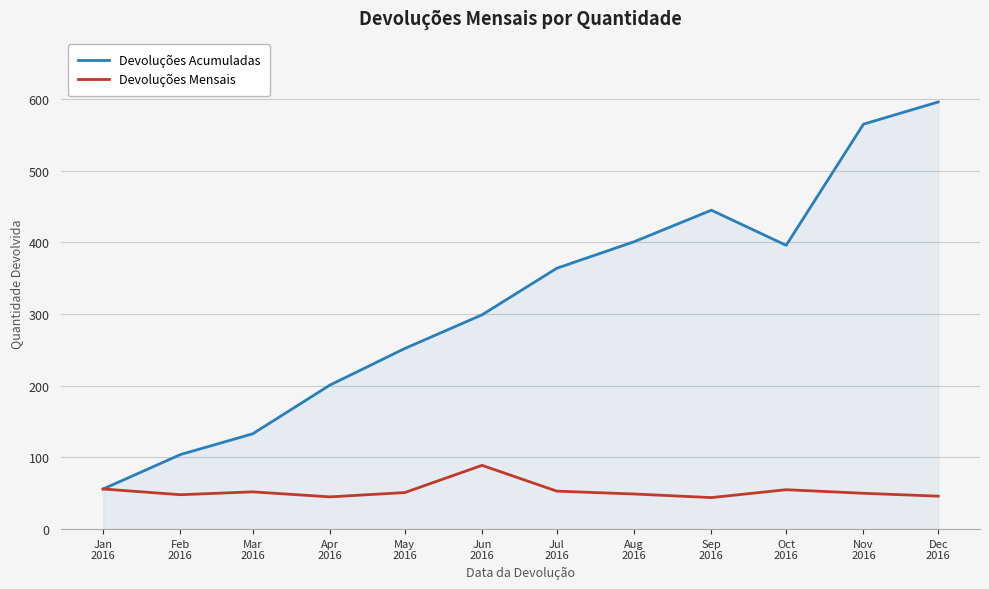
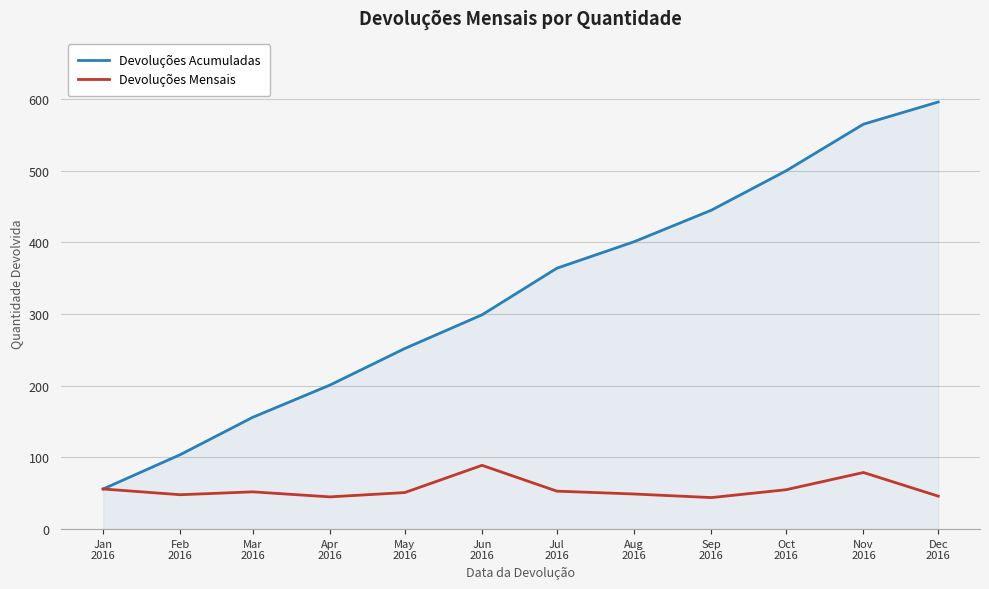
Devoluções Acumuladas, Mar 2016: 130 -> 160
Devoluções Acumuladas, Oct 2016: 400 -> 500
Devoluções Mensais, Nov 2016: 50 -> 80
